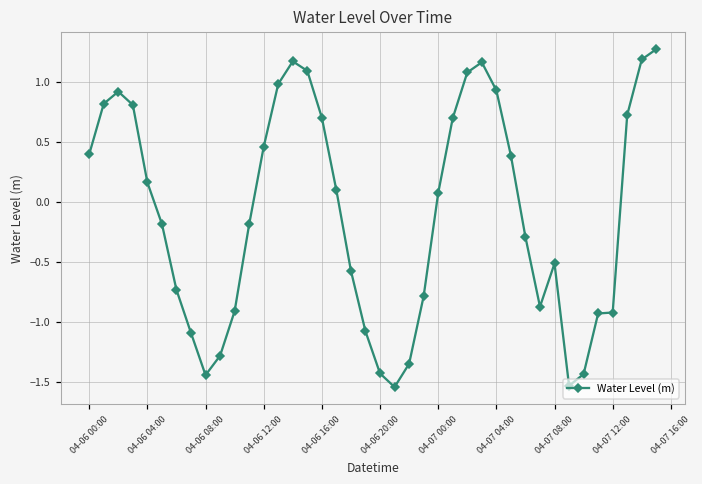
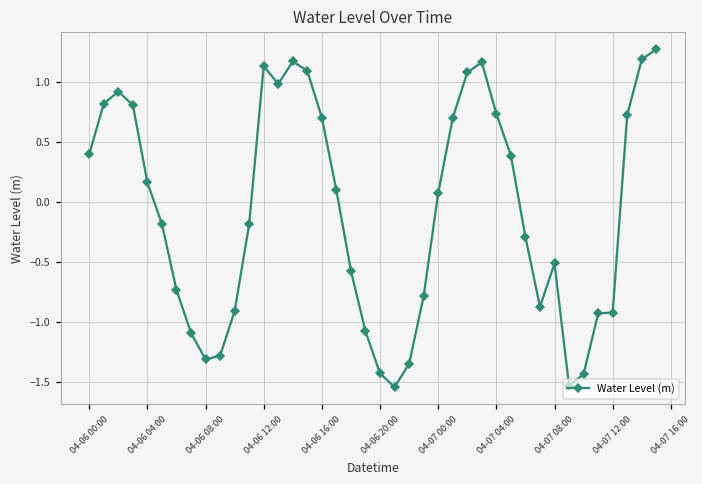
04-06 08:00: -1.45 -> -1.32
04-06 12:00: 0.46 -> 1.14
04-07 04:00: 0.93 -> 0.74
